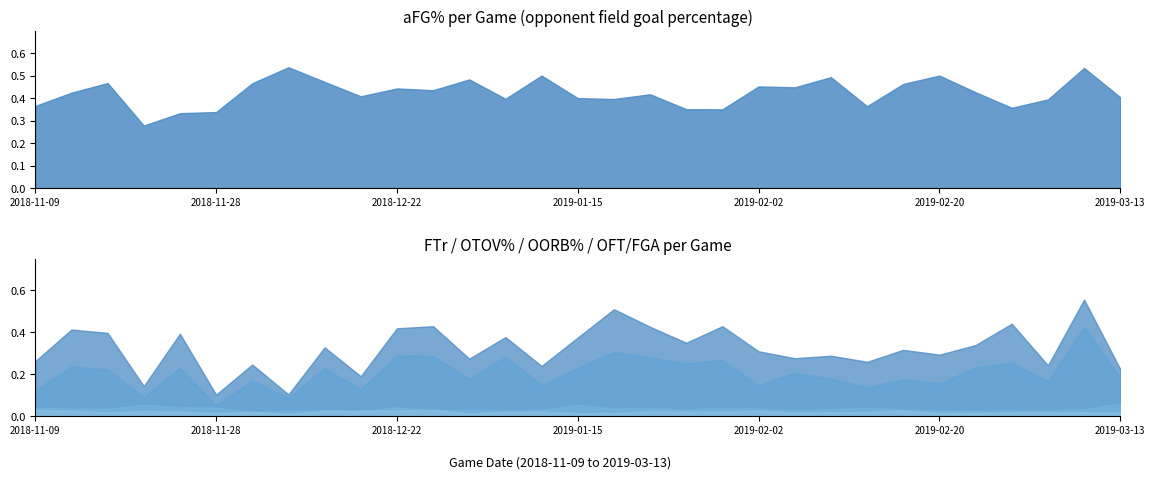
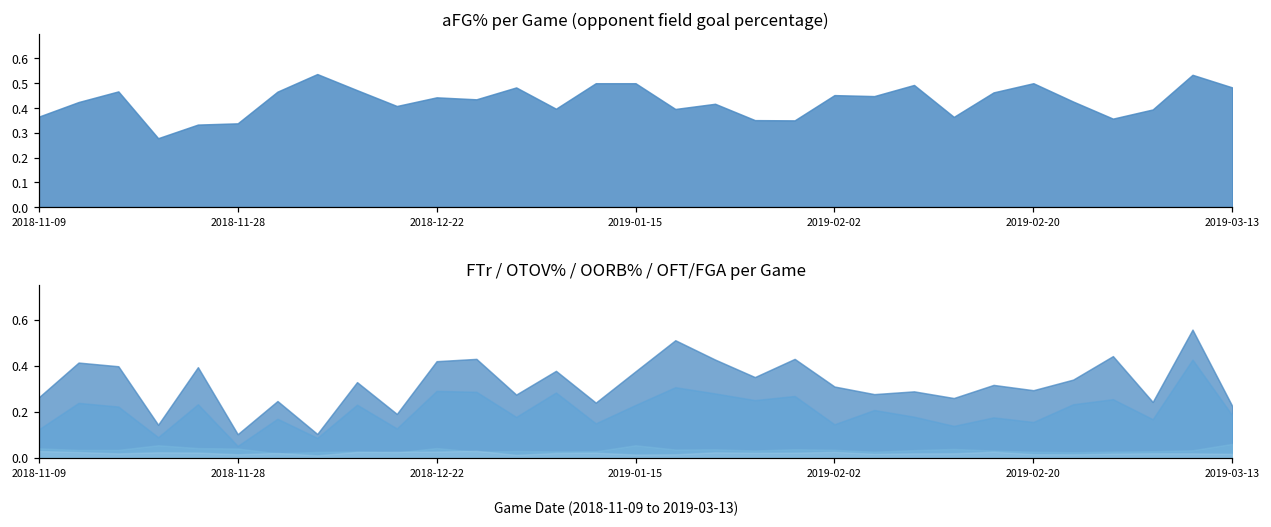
aFG% per Game (opponent field goal percentage), 2019-01-15: 0.4 -> 0.5
aFG% per Game (opponent field goal percentage), 2019-03-13: 0.40 -> 0.48
